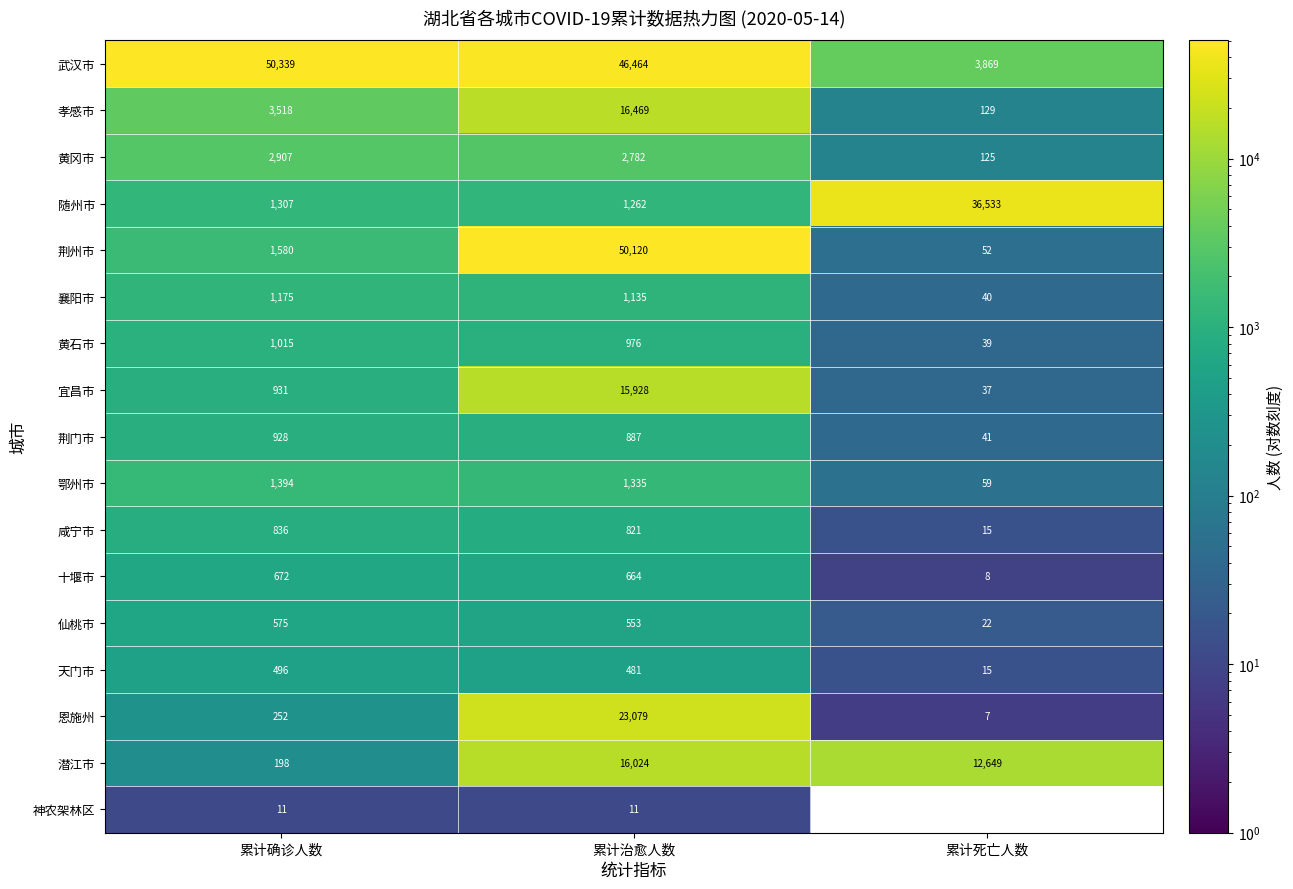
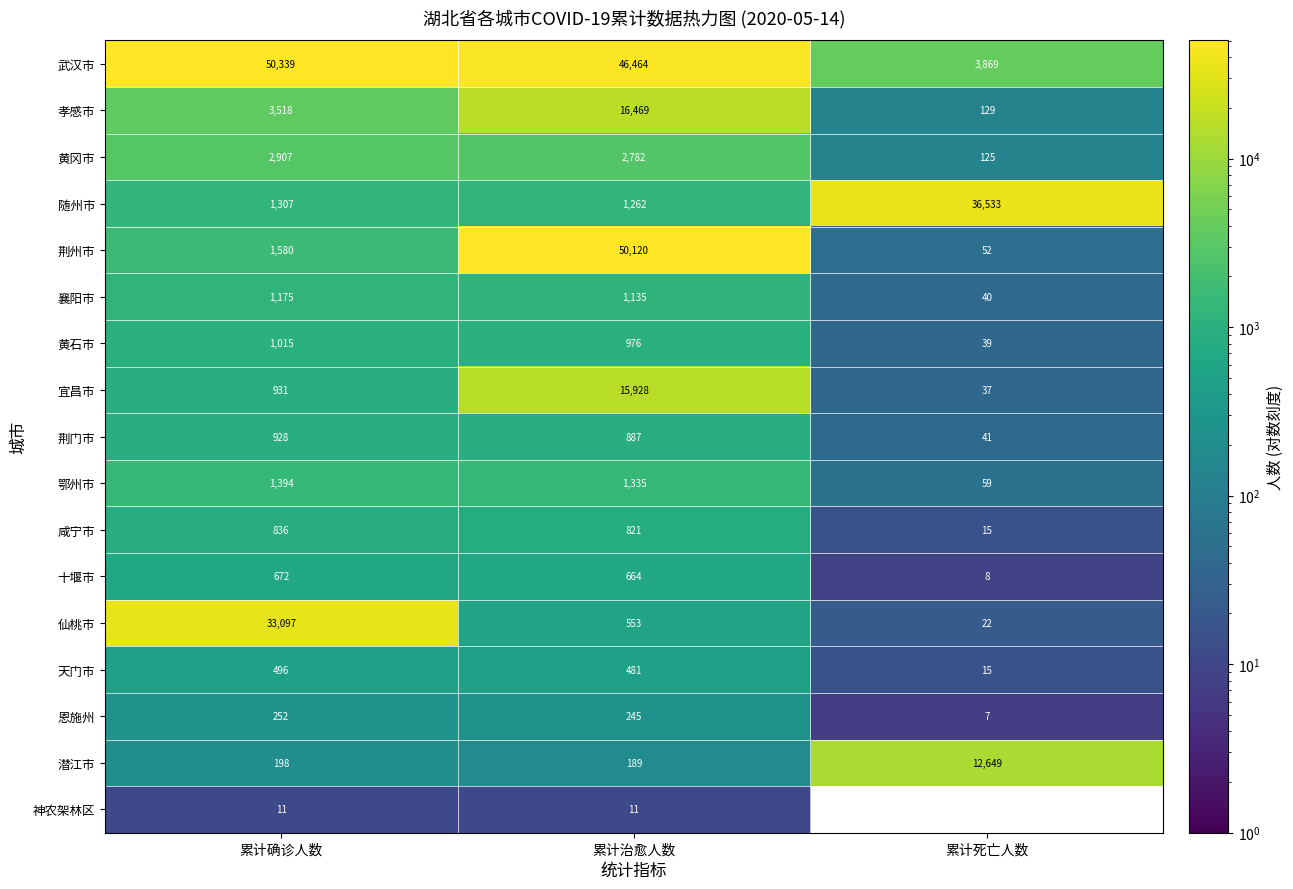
仙桃市, 累计确诊人数: 575 -> 33,097
恩施州, 累计治愈人数: 23,079 -> 245
潜江市, 累计治愈人数: 16,024 -> 189
